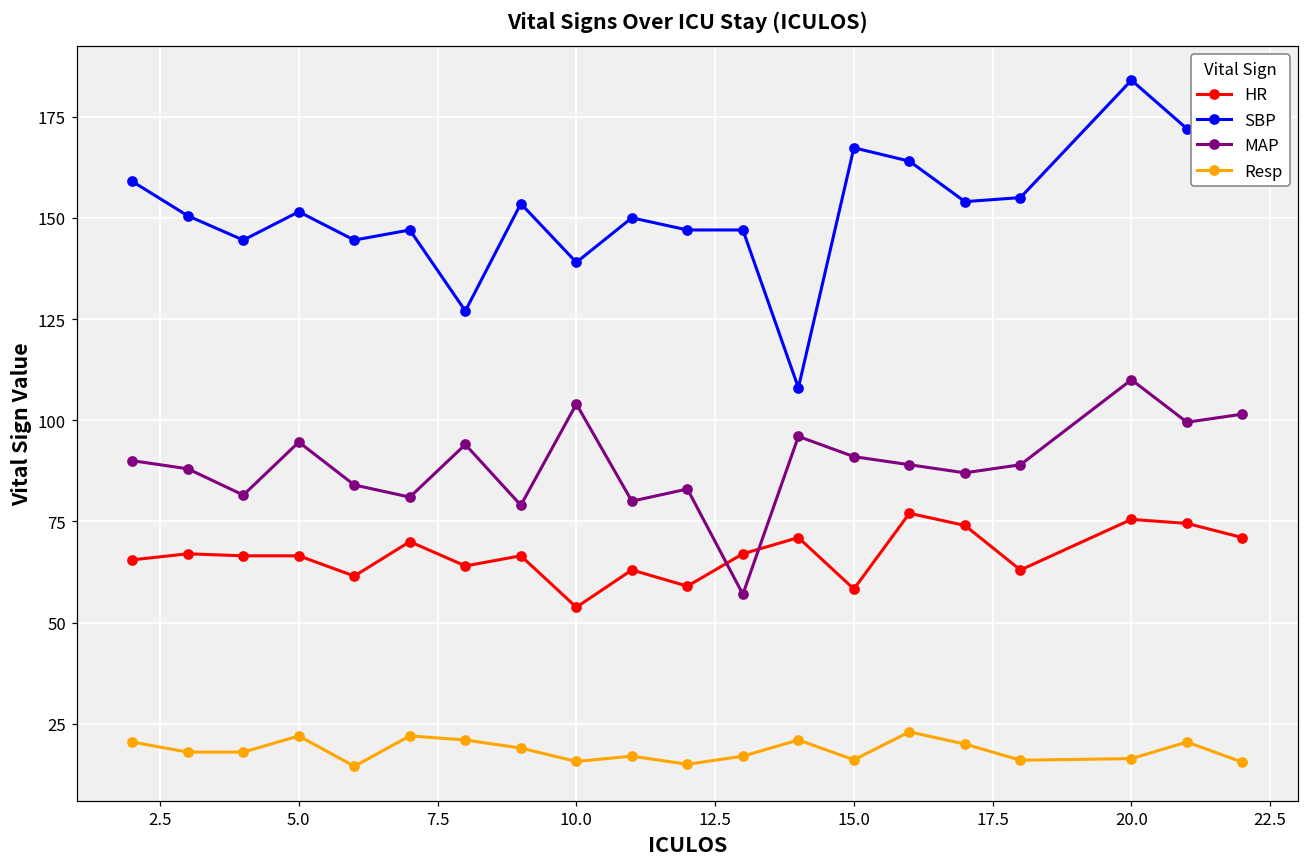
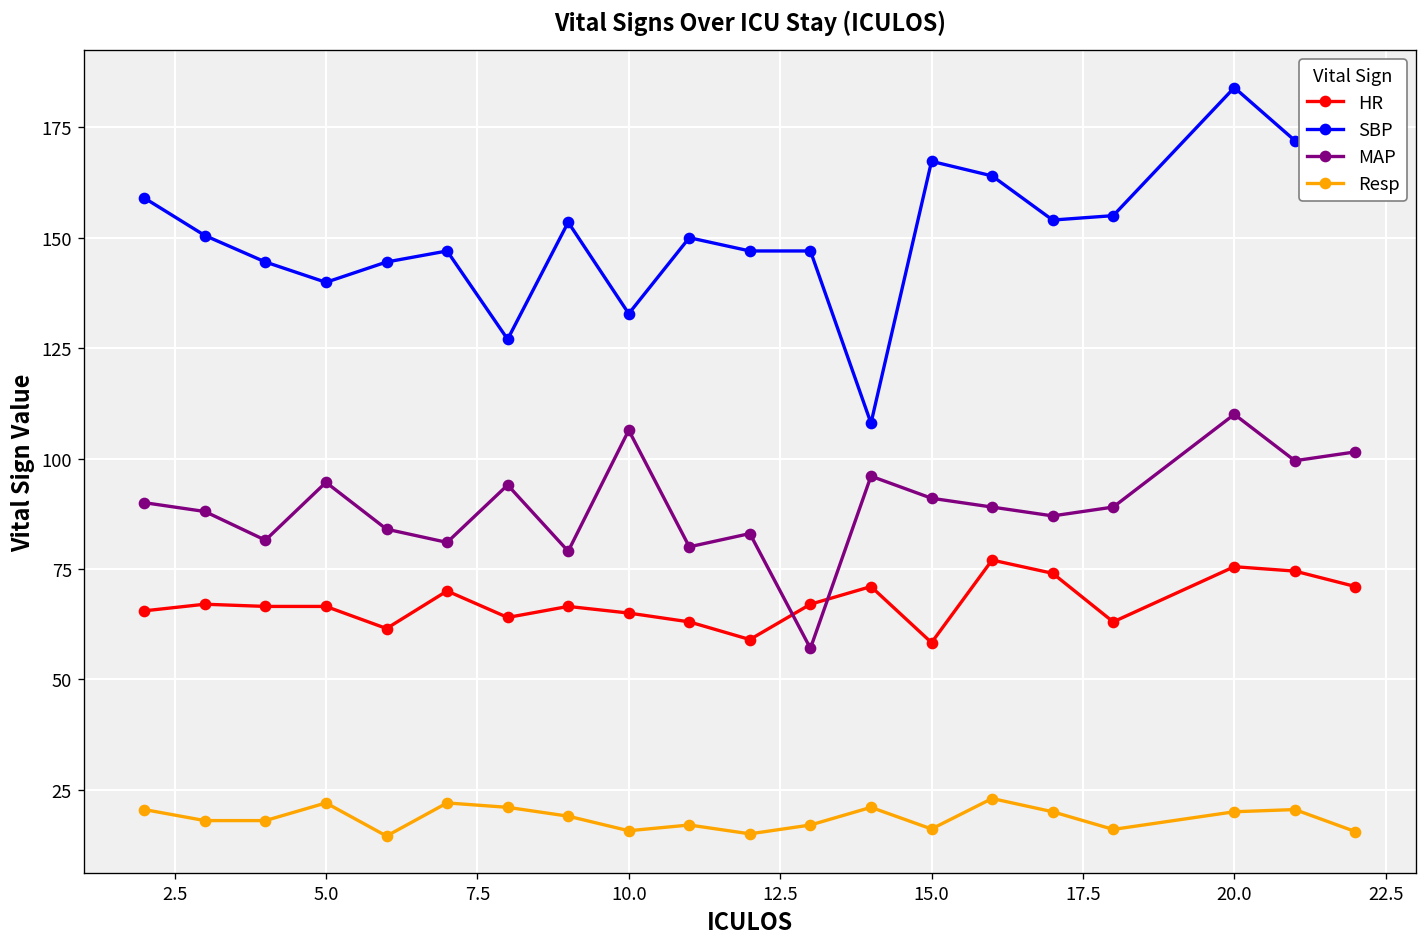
SBP, 5.0: 152 -> 140
HR, 10.0: 54 -> 65
SBP, 10.0: 139 -> 133
MAP, 10.0: 104 -> 106
Resp, 20.0: 16 -> 20
